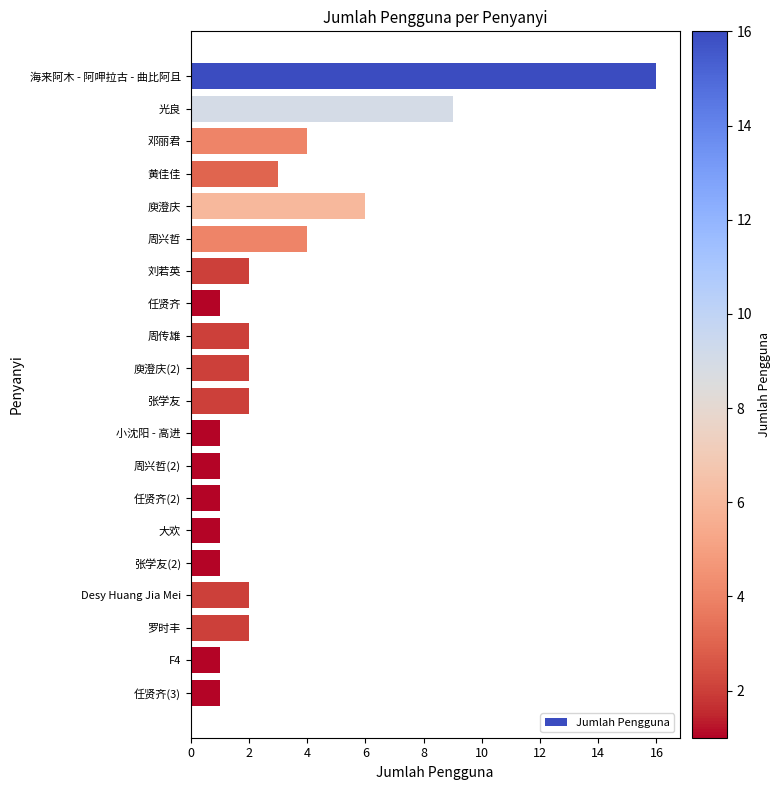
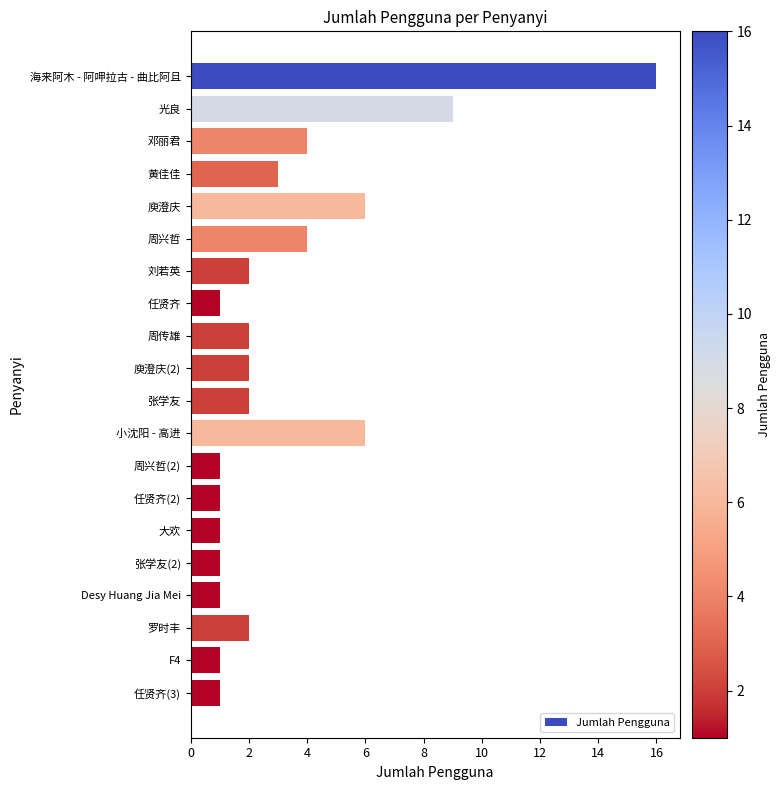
小沈阳 - 高进: 1 -> 6
Desy Huang Jia Mei: 2 -> 1
